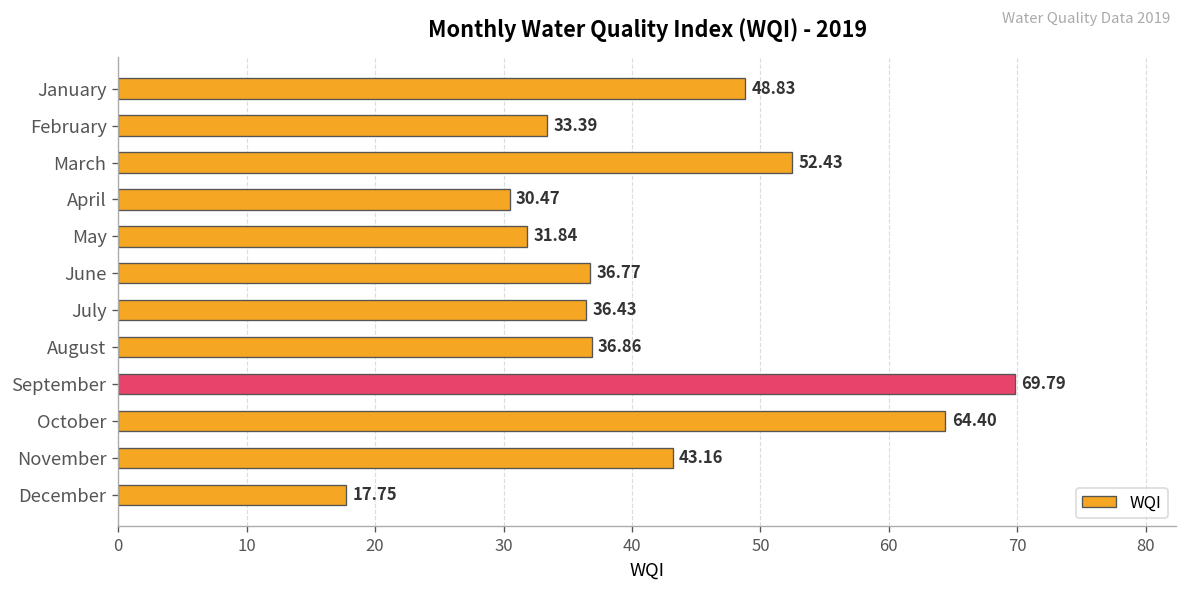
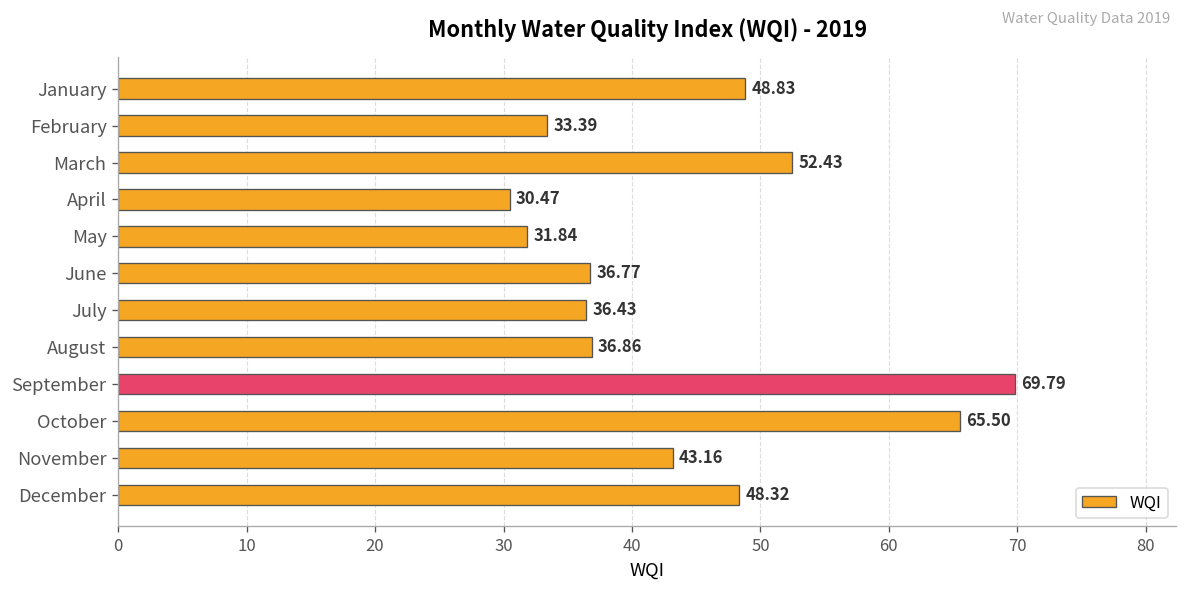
October: 64.40 -> 65.50
December: 17.75 -> 48.32
